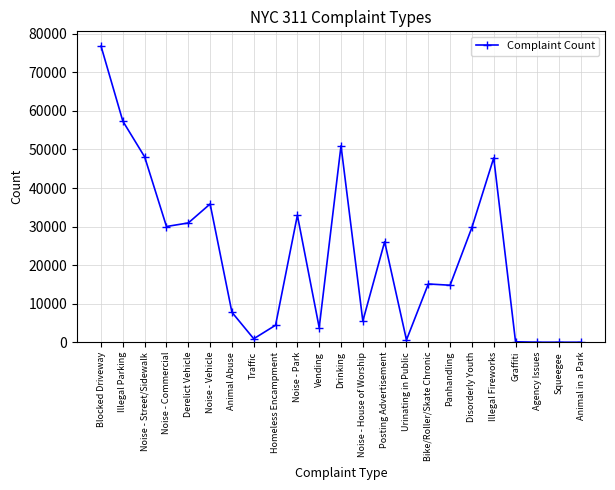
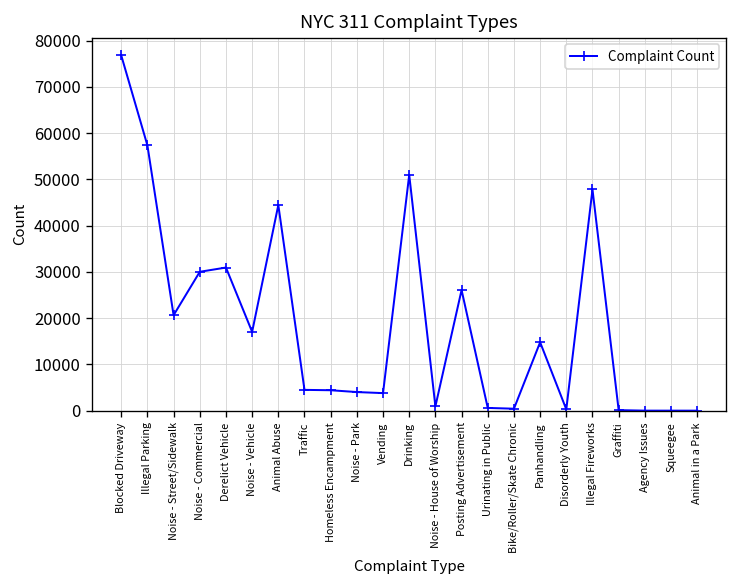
Noise - Street/Sidewalk: 48000 -> 21000
Noise - Vehicle: 36000 -> 17000
Animal Abuse: 8000 -> 44000
Traffic: 1000 -> 4000
Noise - Park: 33000 -> 4000
Noise - House of Worship: 6000 -> 1000
Bike/Roller/Skate Chronic: 15000 -> 0
Disorderly Youth: 30000 -> 0
